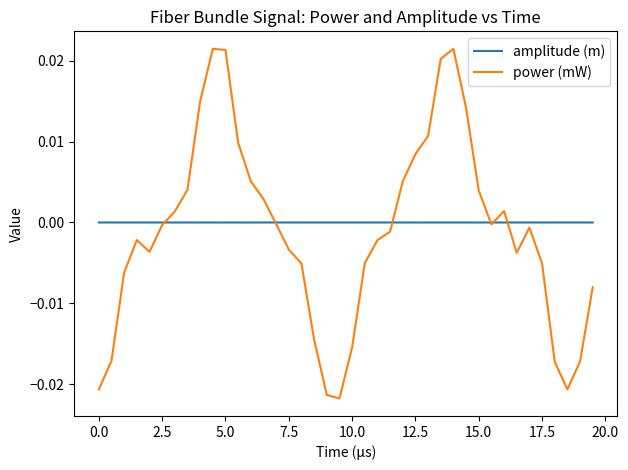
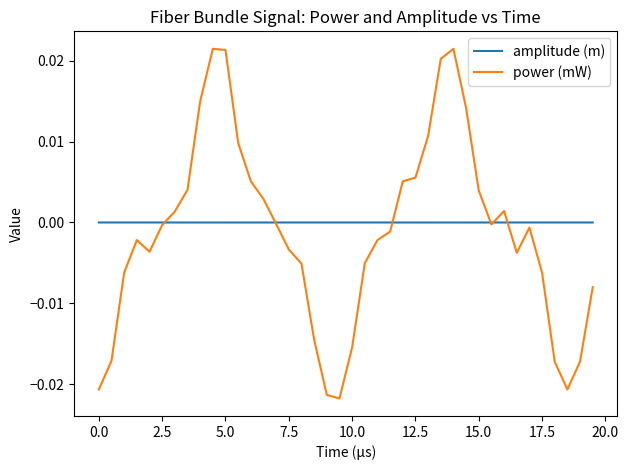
power (mW), 12.5: 0.008 -> 0.006
power (mW), 17.5: -0.005 -> -0.006
